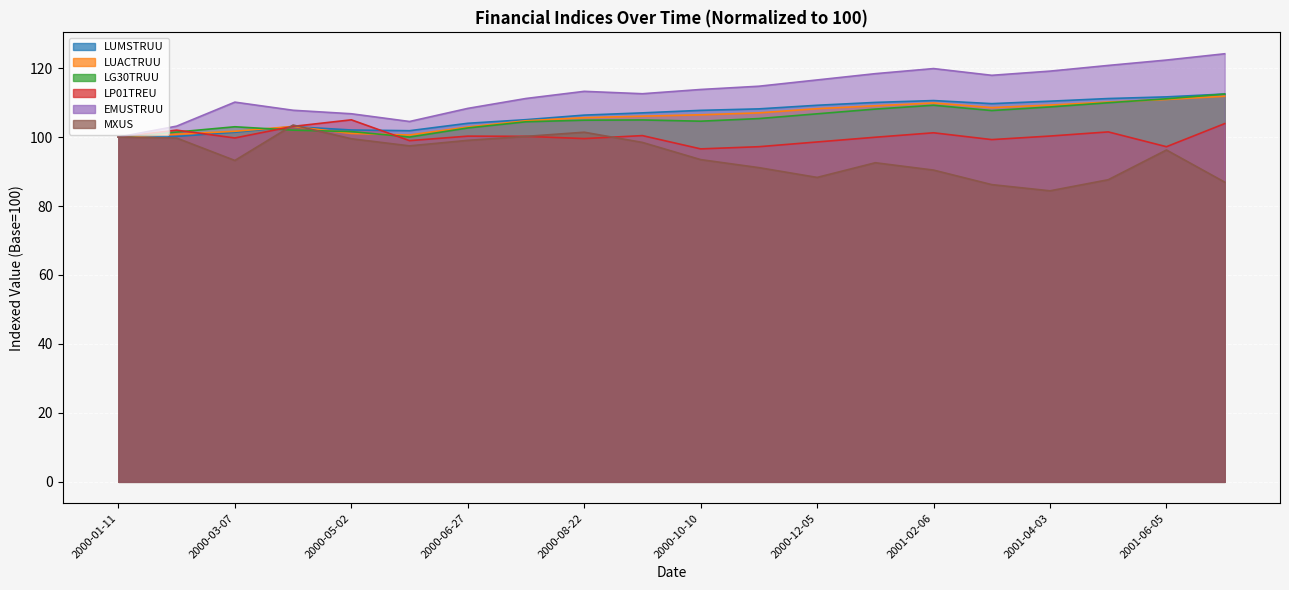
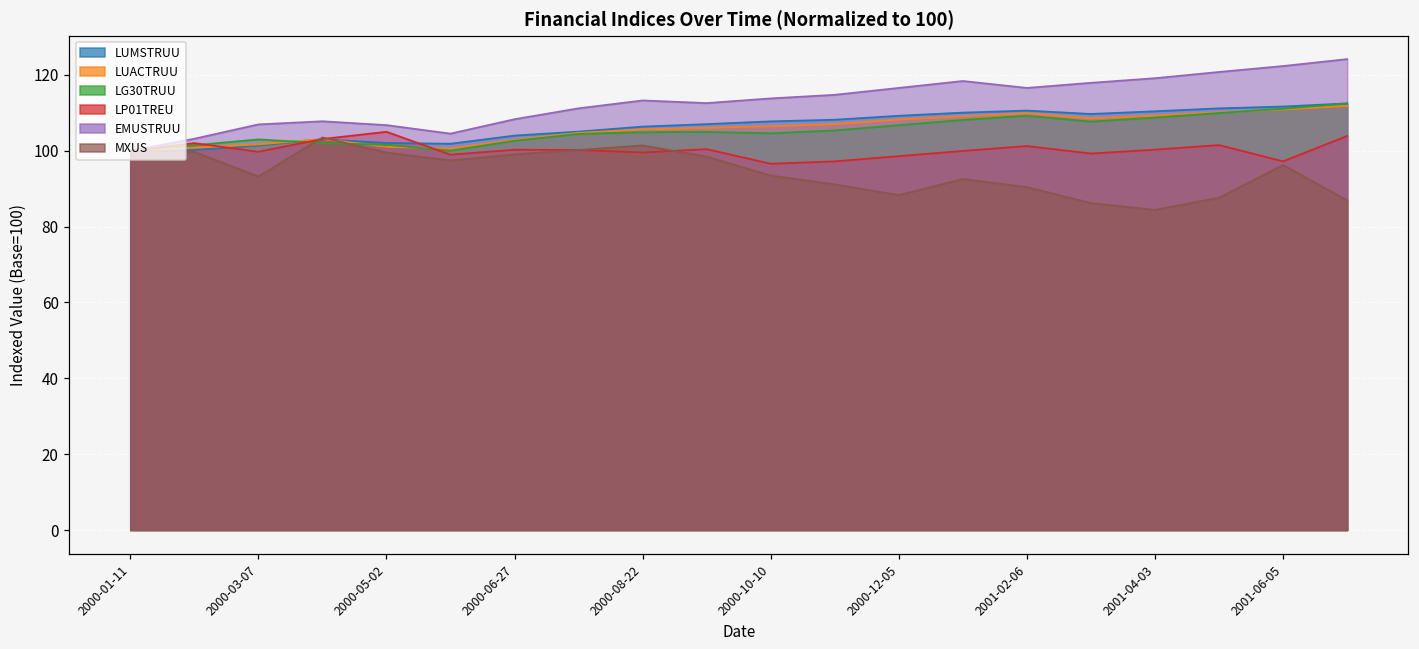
EMUSTRUU, 2000-03-07: 110 -> 107
EMUSTRUU, 2001-02-06: 120 -> 117
